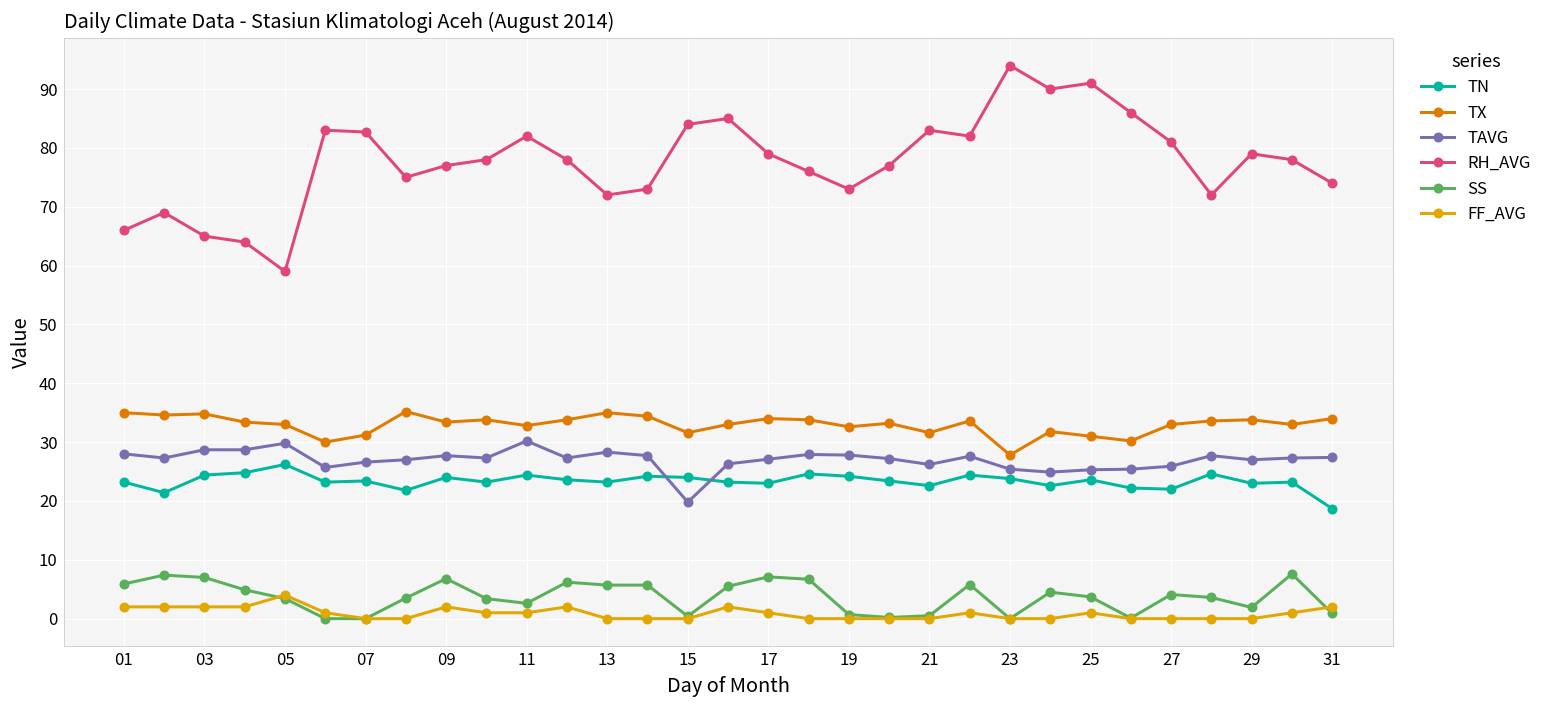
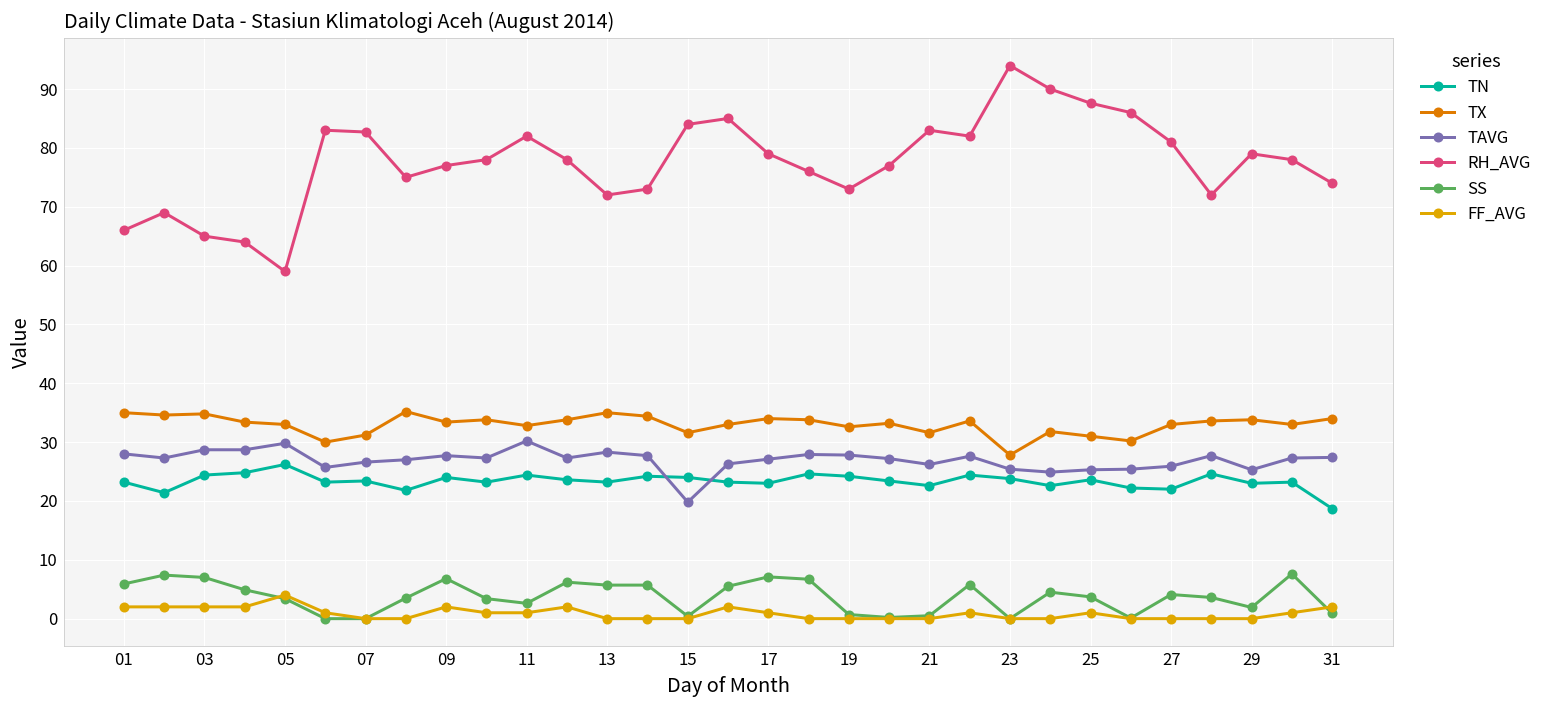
RH_AVG, 25: 91 -> 88
TAVG, 29: 27 -> 25
